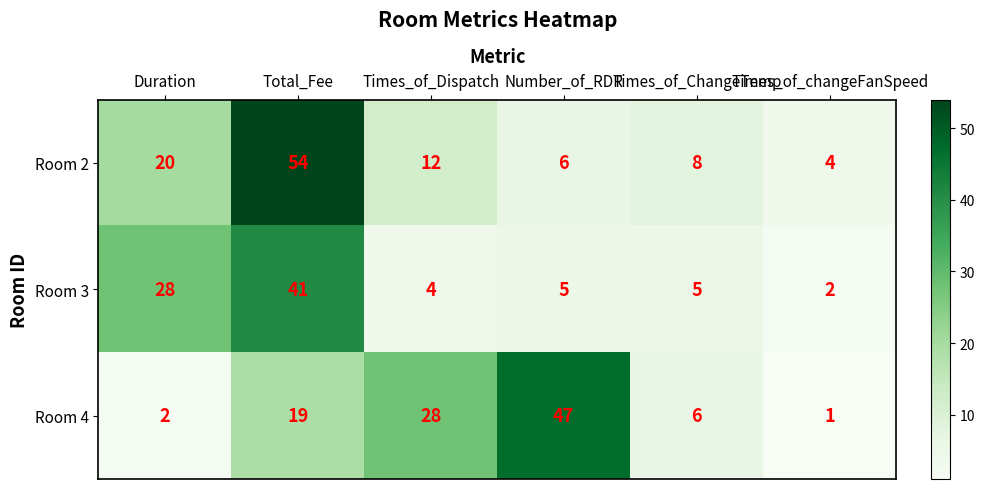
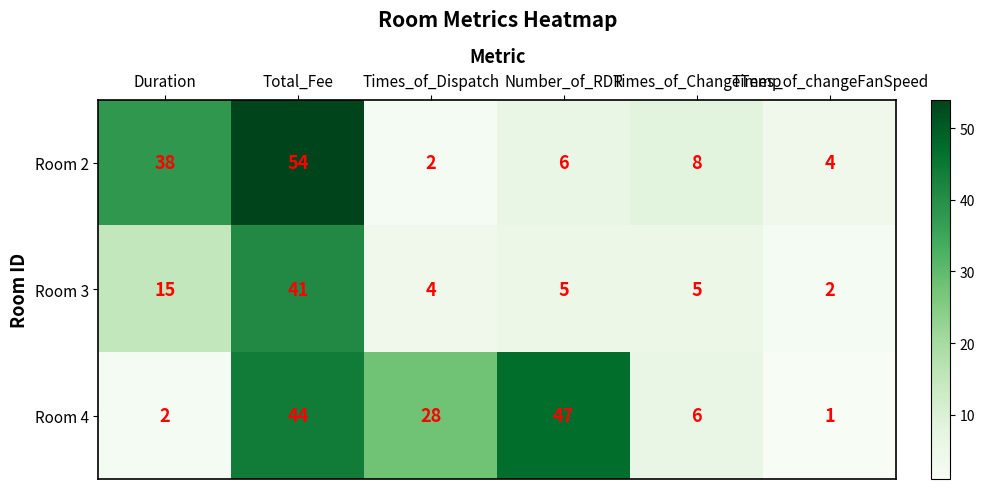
Room 2, Duration: 20 -> 38
Room 2, Times_of_Dispatch: 12 -> 2
Room 3, Duration: 28 -> 15
Room 4, Total_Fee: 19 -> 44
